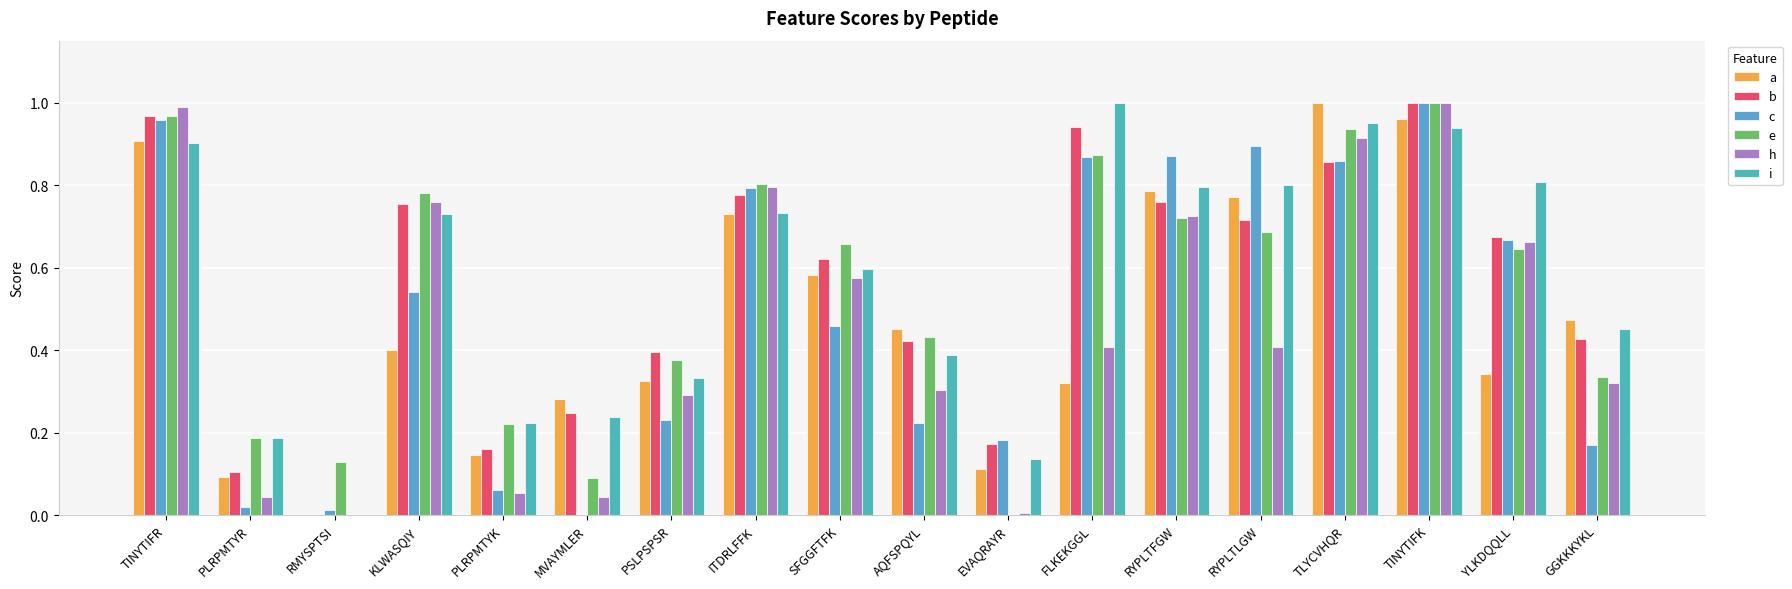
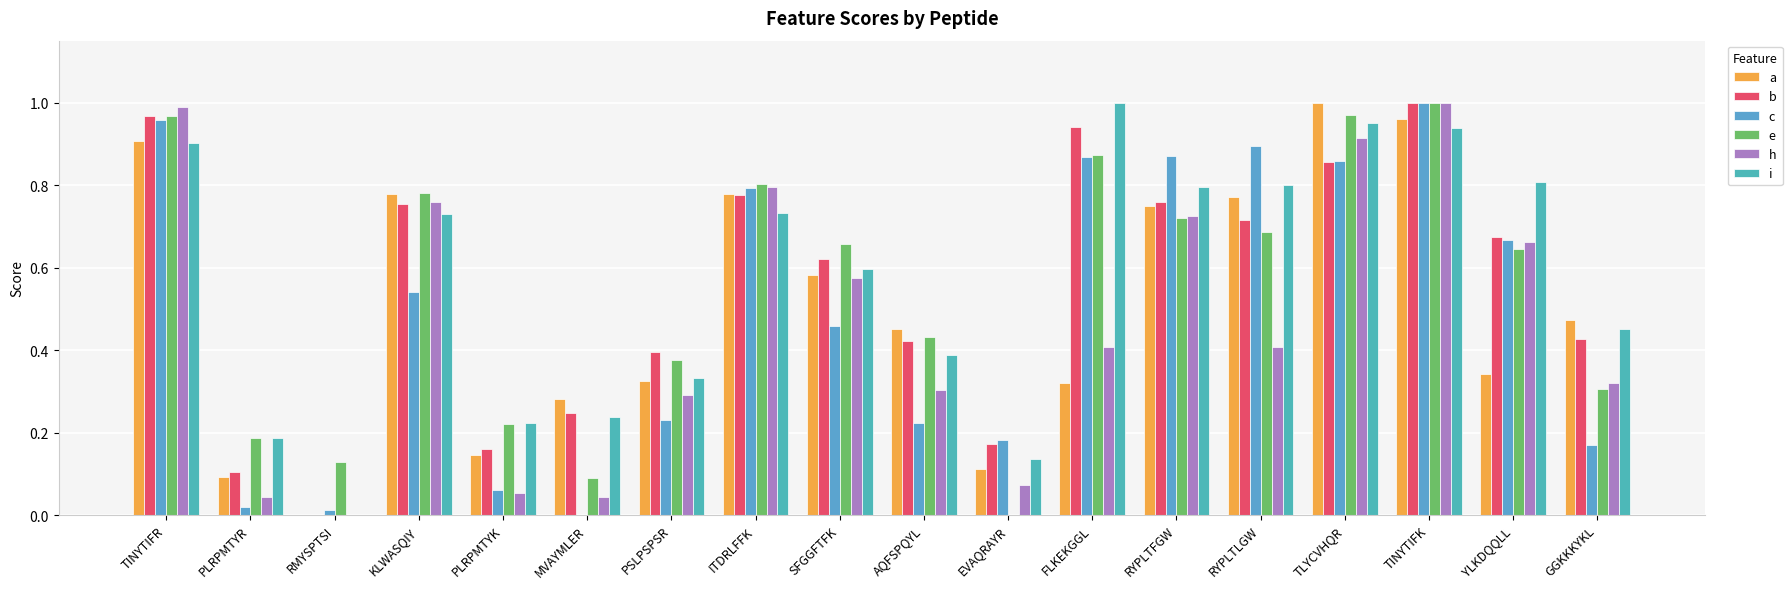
a, KLWASQIY: 0.40 -> 0.78
a, ITDRLFFK: 0.73 -> 0.78
h, EVAQRAYR: 0.01 -> 0.07
a, RYPLTFGW: 0.79 -> 0.75
e, TLYCVHQR: 0.94 -> 0.97
e, GGKKKYKL: 0.33 -> 0.31
